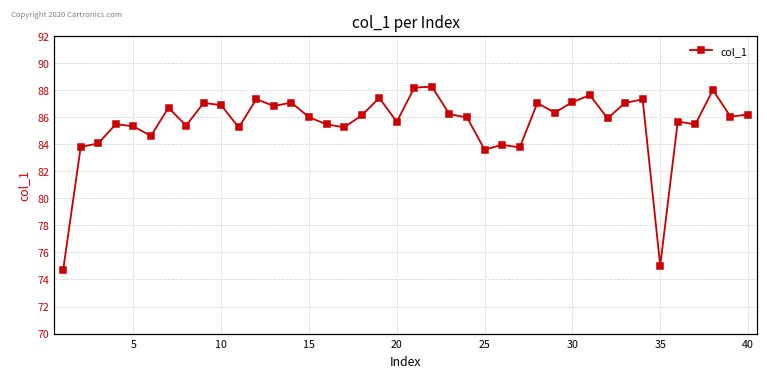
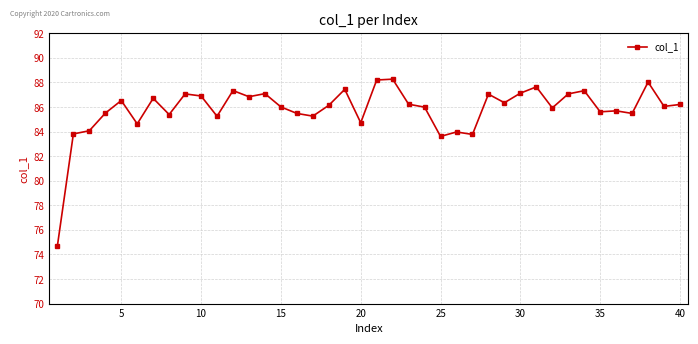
5: 85.3 -> 86.5
20: 85.7 -> 84.7
35: 75.0 -> 85.6
